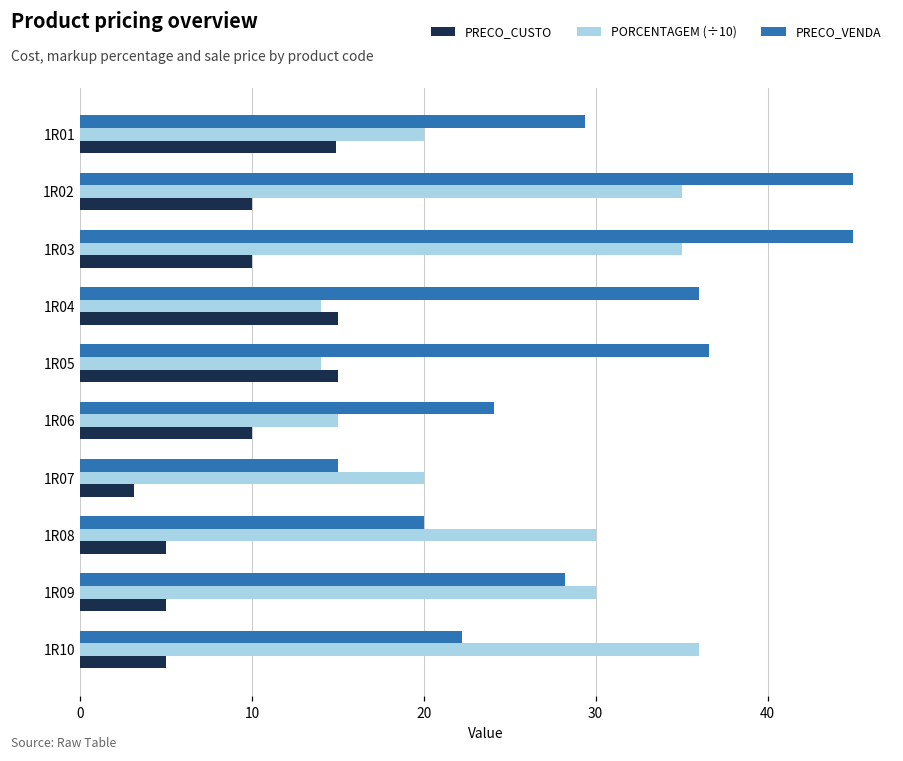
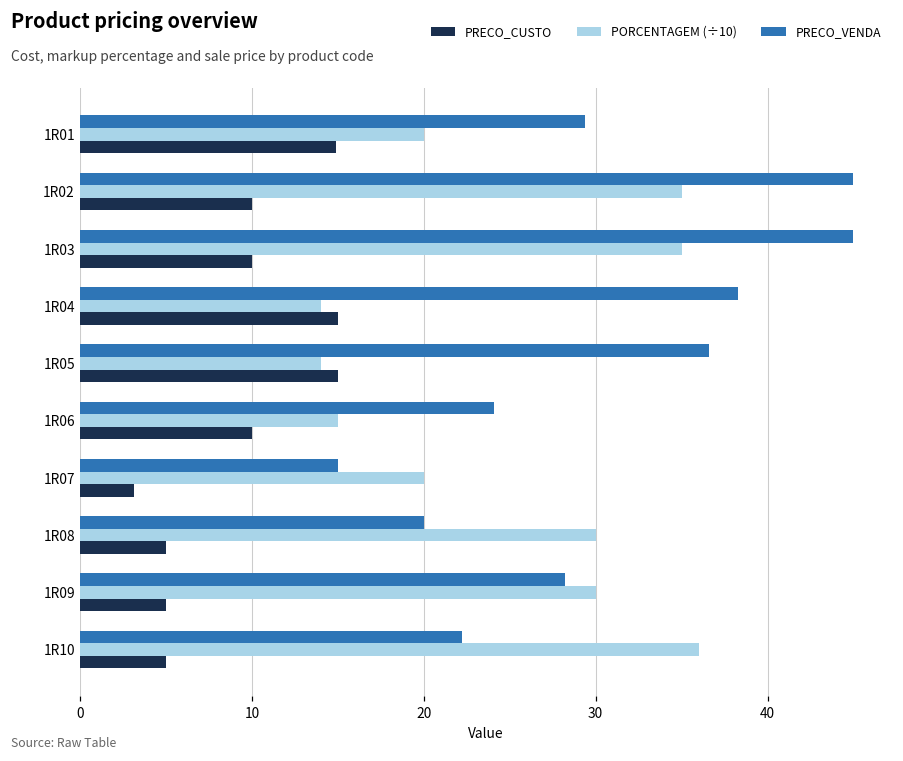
PRECO_VENDA, 1R04: 36.0 -> 38.3
